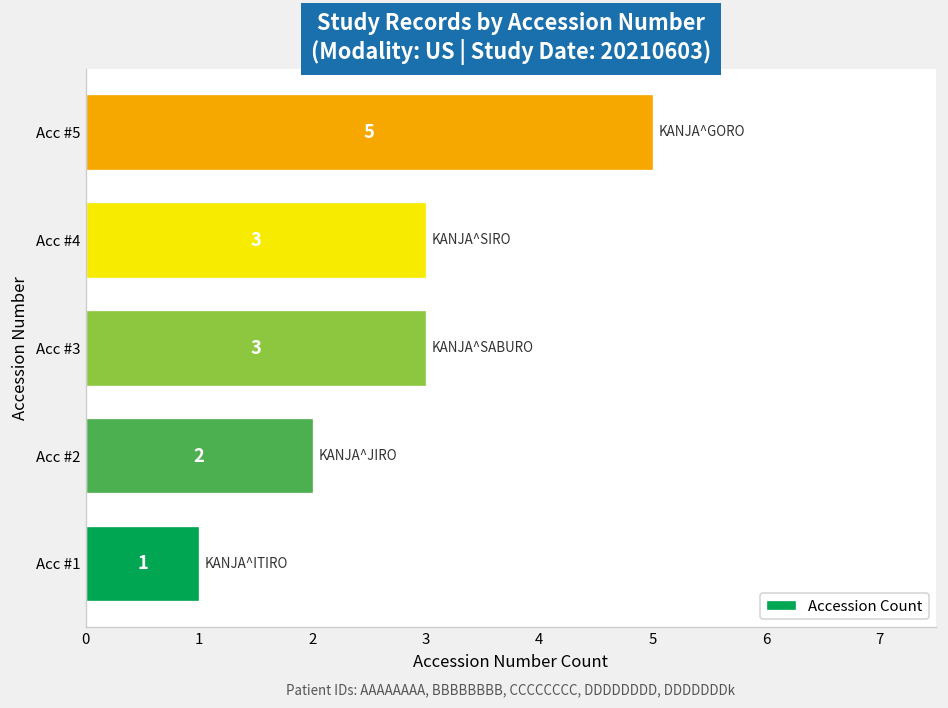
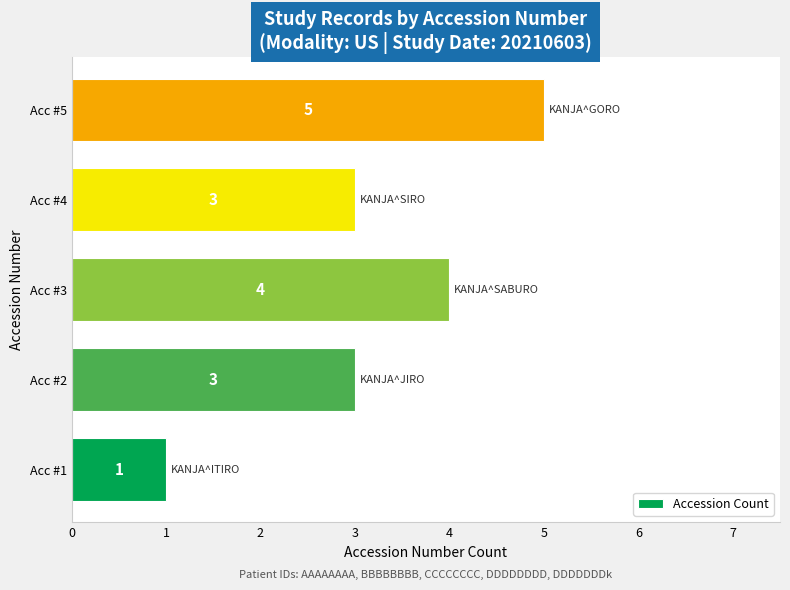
Acc #3: 3 -> 4
Acc #2: 2 -> 3
